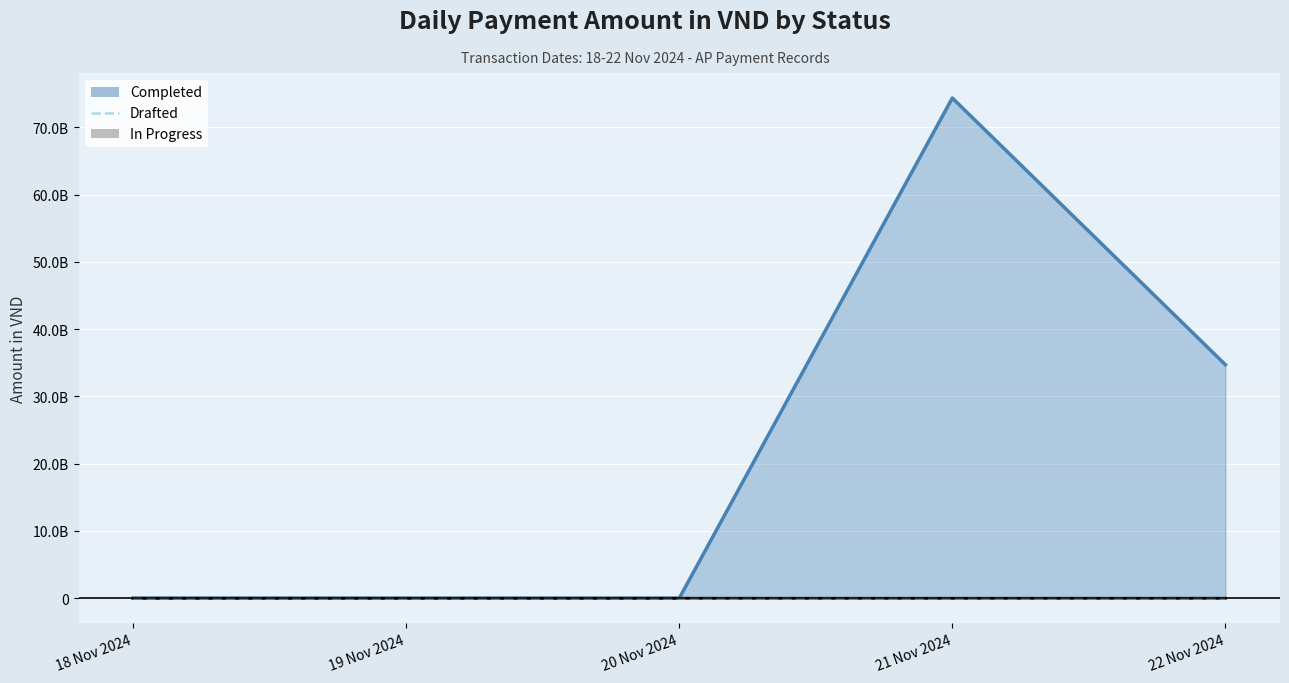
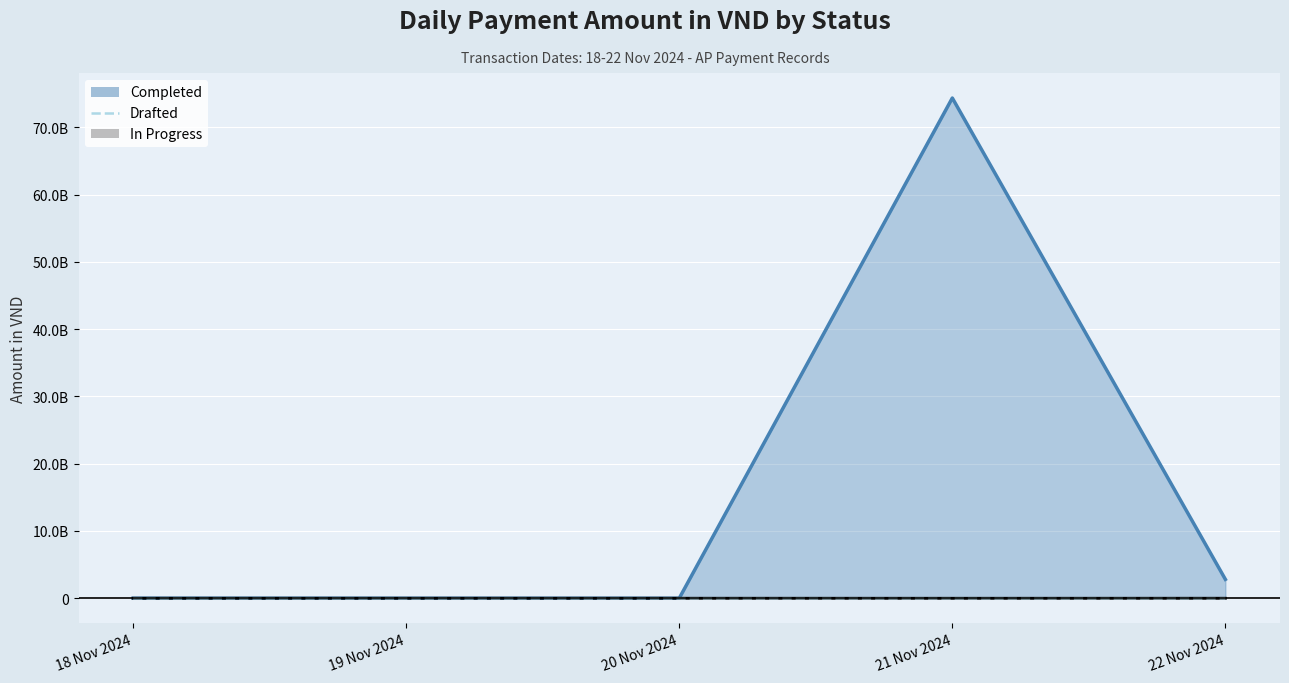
Completed, 22 Nov 2024: 35000000000 -> 3000000000
